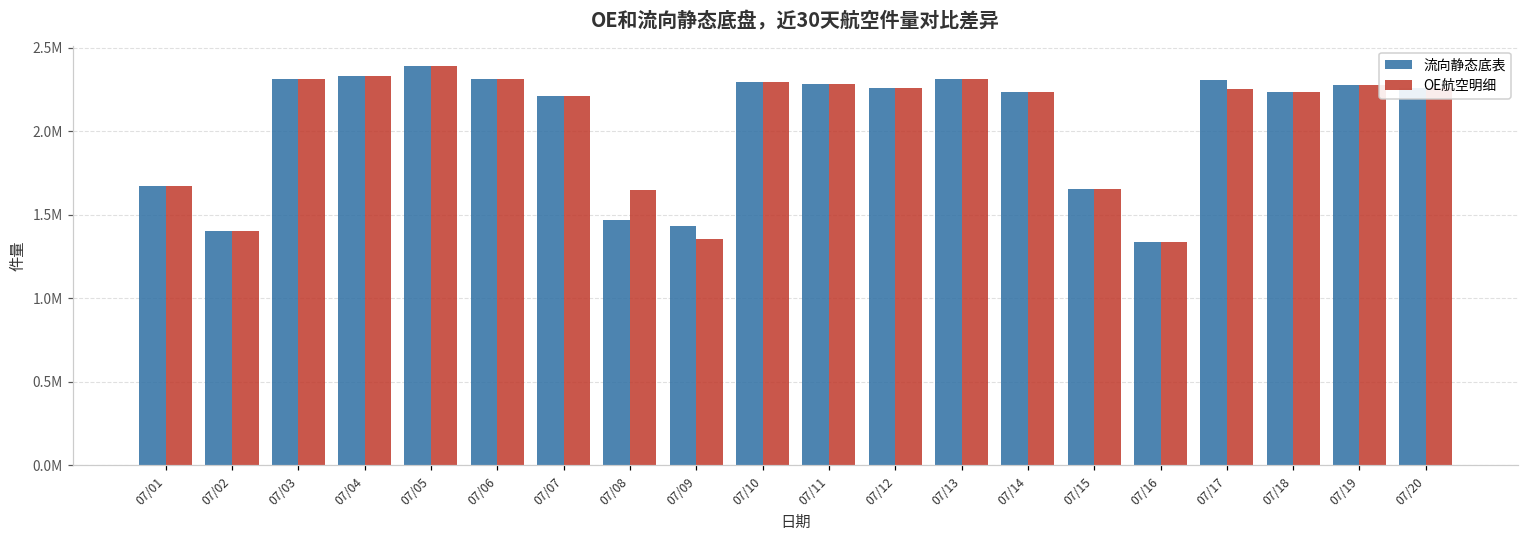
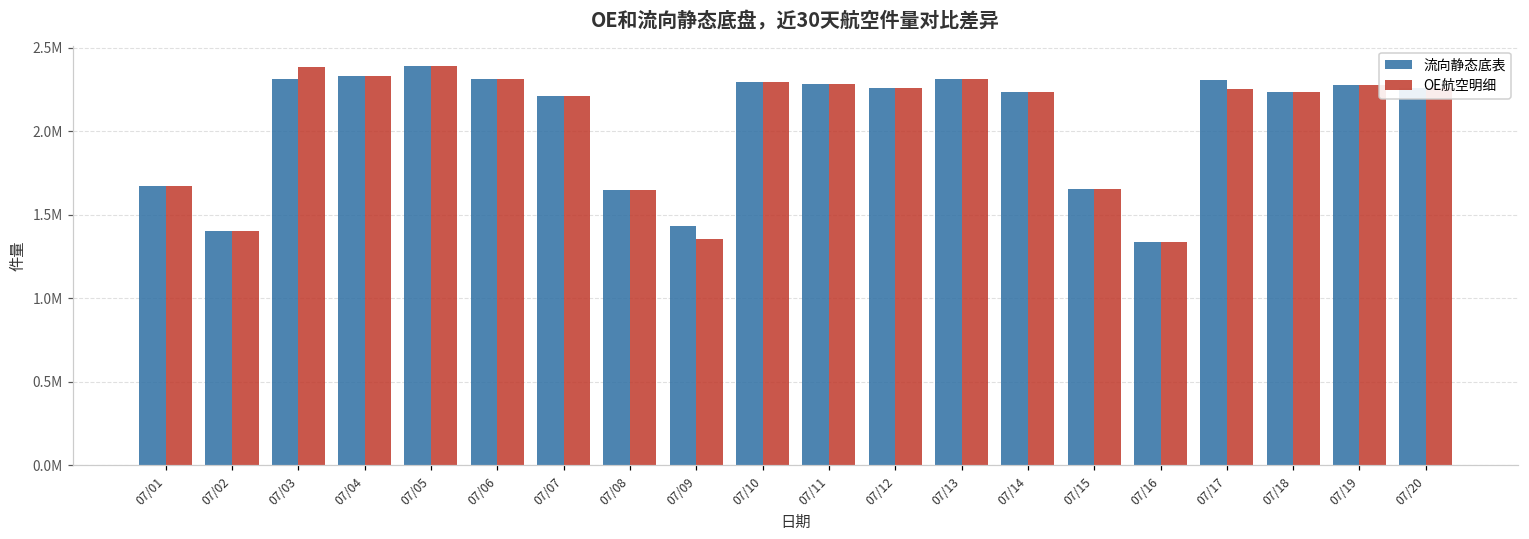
OE航空明细, 07/03: 2320000 -> 2380000
流向静态底表, 07/08: 1470000 -> 1650000
